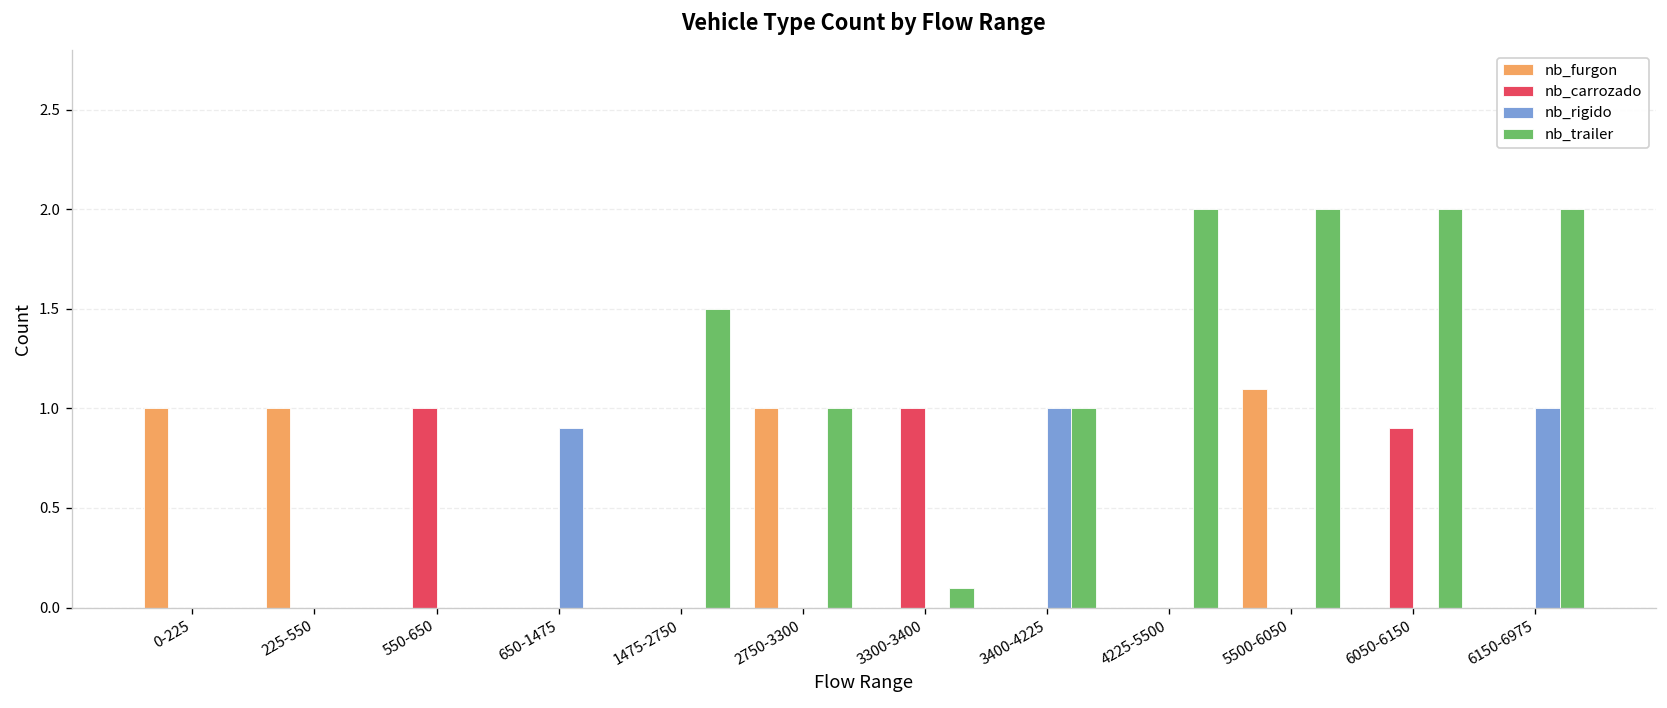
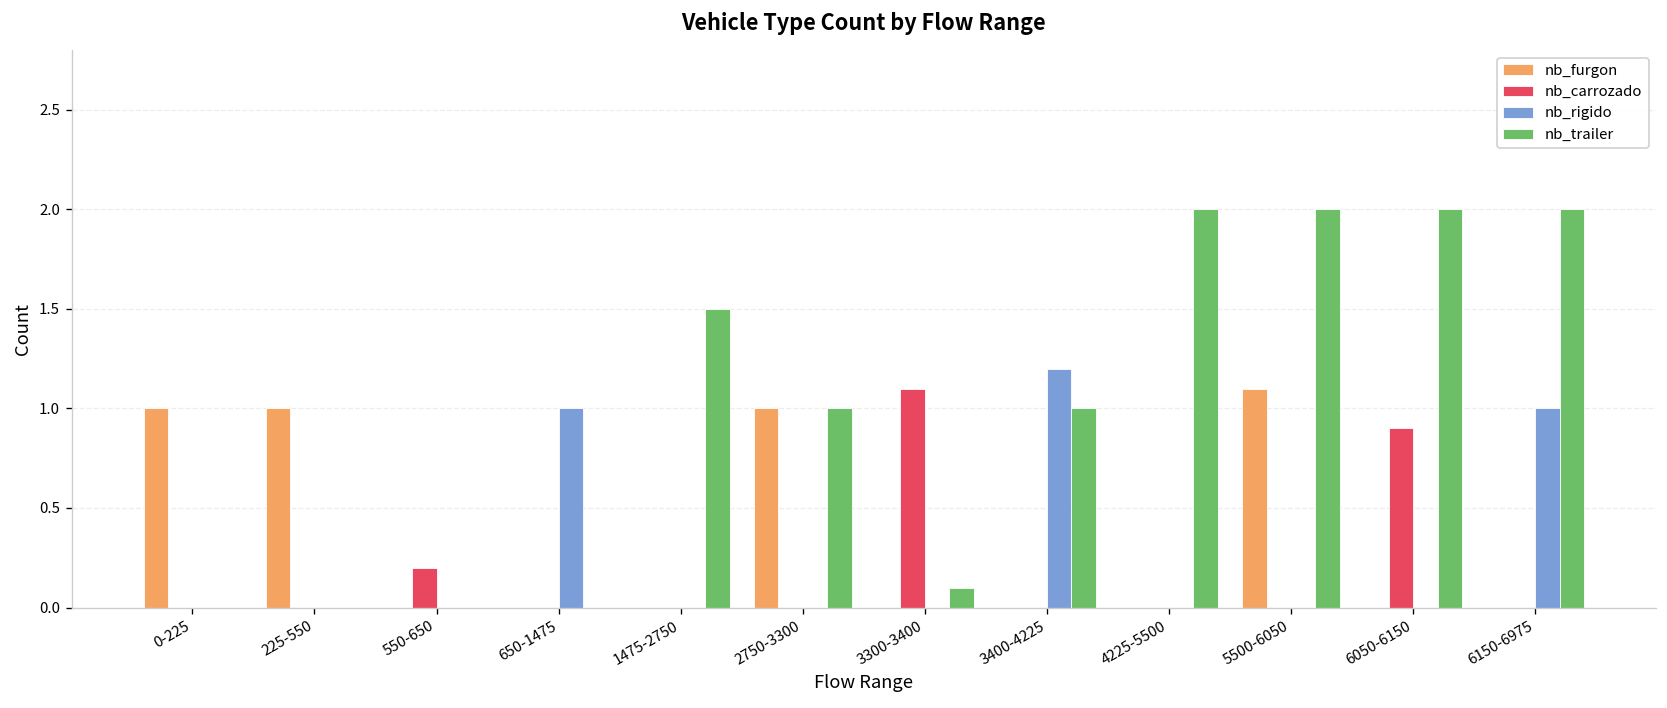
nb_carrozado, 550-650: 1.0 -> 0.2
nb_rigido, 650-1475: 0.9 -> 1.0
nb_carrozado, 3300-3400: 1.0 -> 1.1
nb_rigido, 3400-4225: 1.0 -> 1.2
